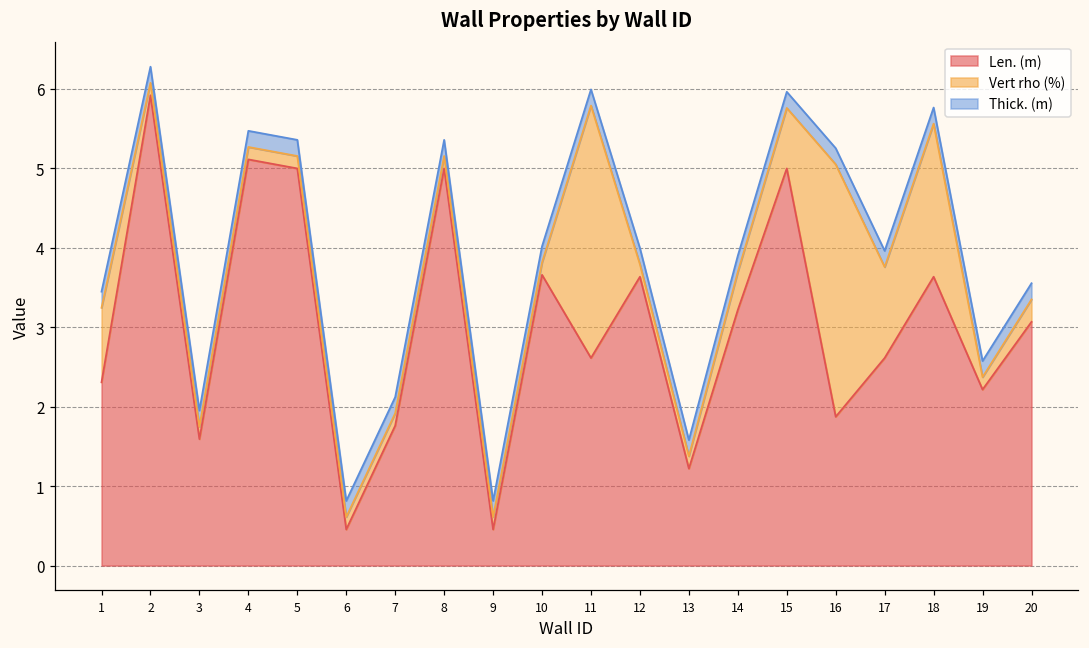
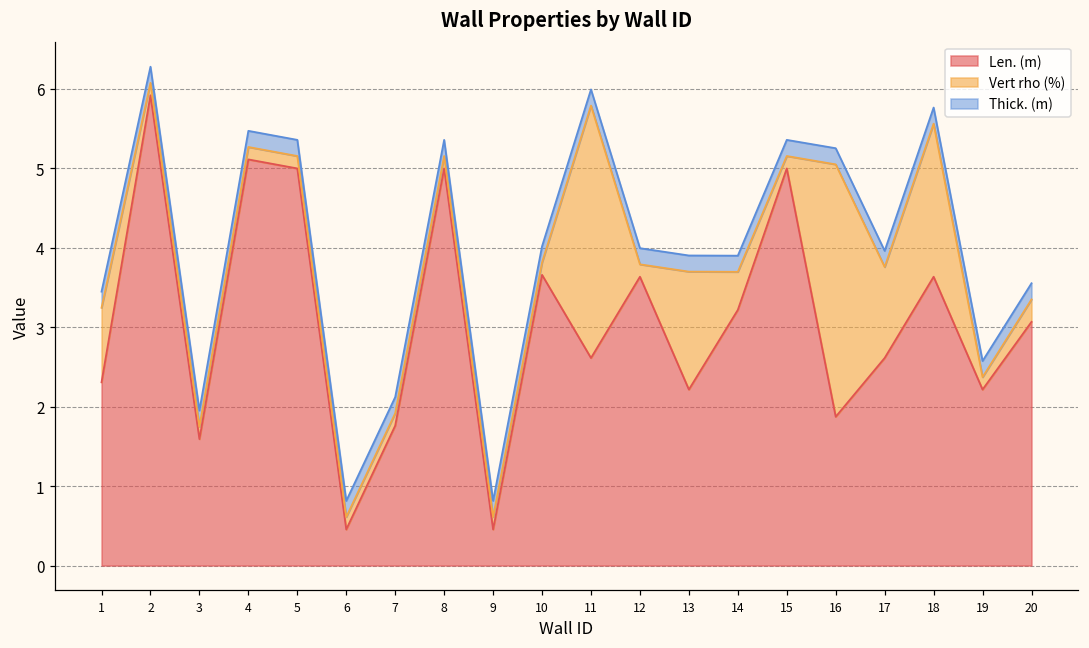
Len. (m), 13: 1.2 -> 2.2
Vert rho (%), 13: 0.2 -> 1.5
Vert rho (%), 15: 0.8 -> 0.2
